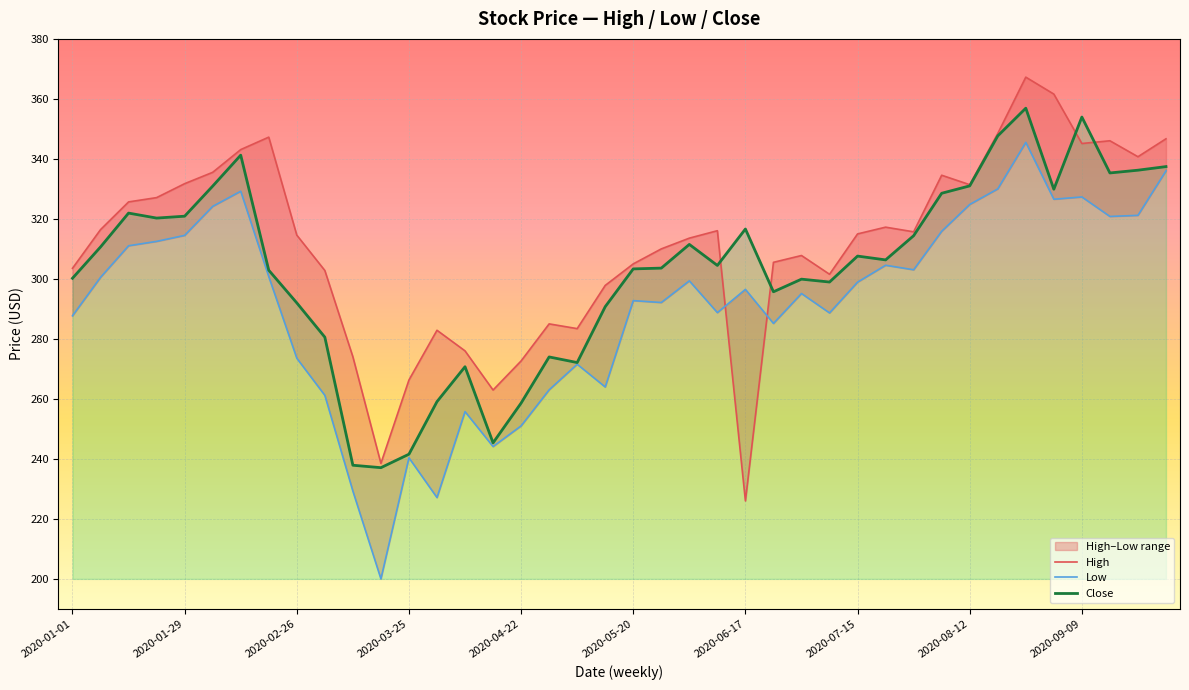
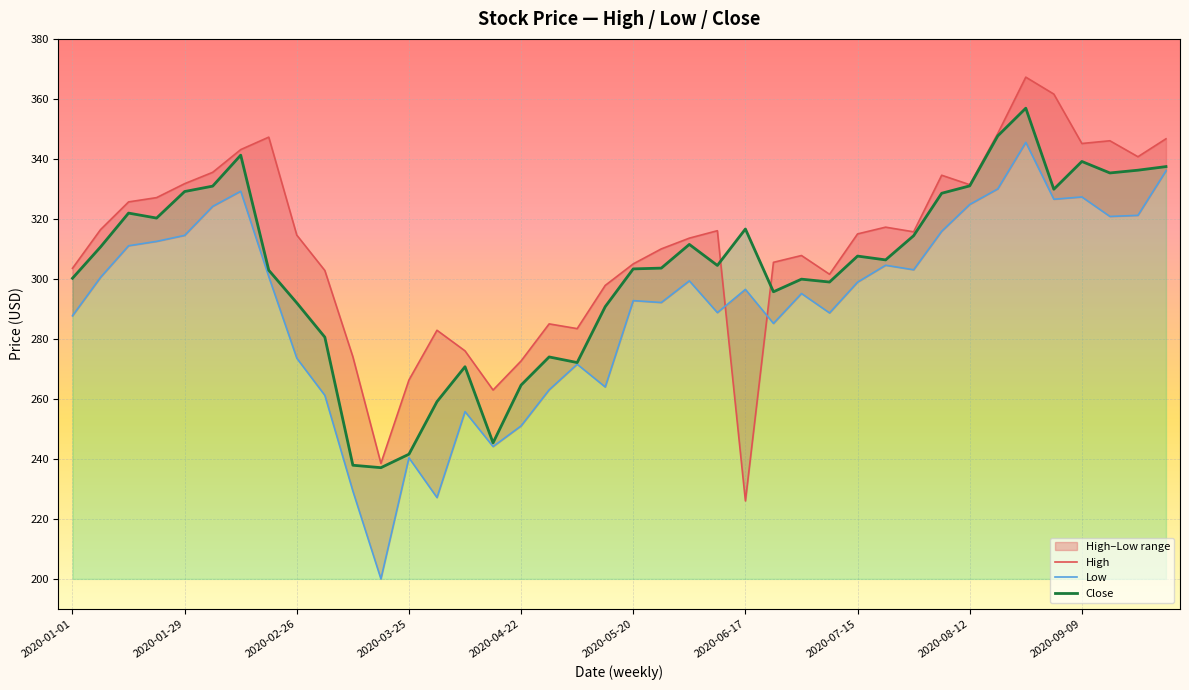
Close, 2020-01-29: 321 -> 329
Close, 2020-04-22: 259 -> 265
Close, 2020-09-09: 354 -> 339
